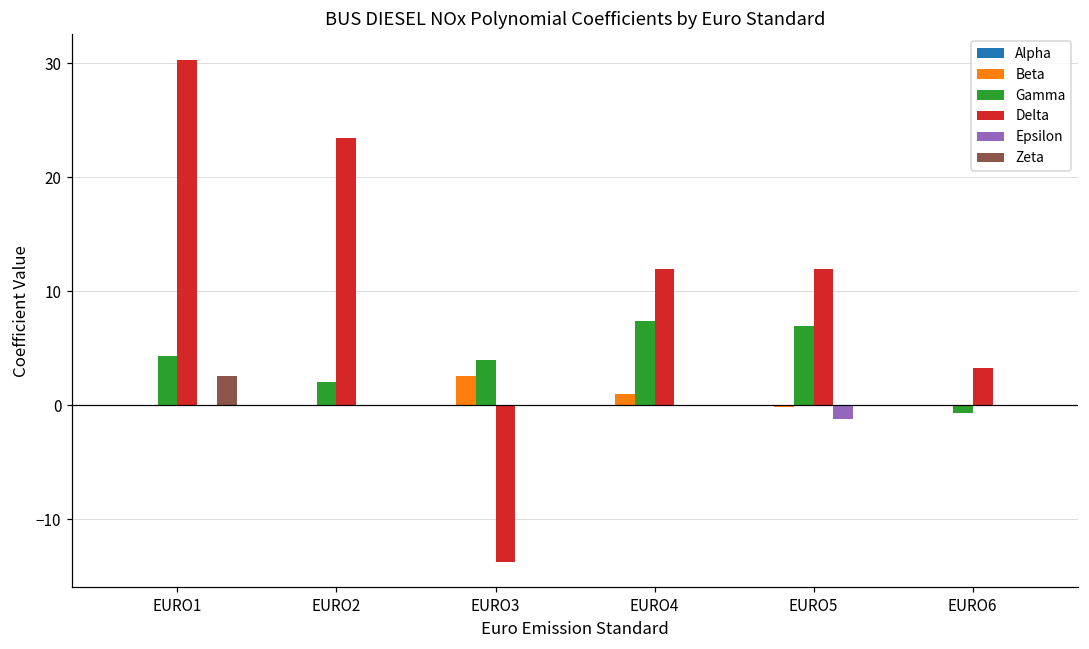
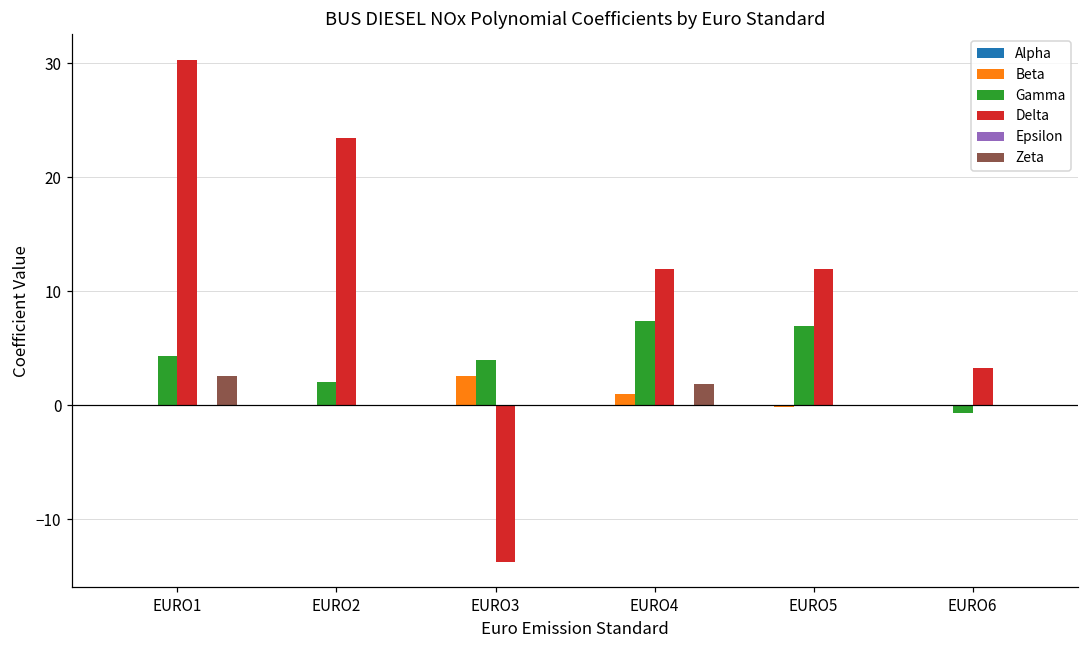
Zeta, EURO4: 0.0 -> 1.9
Epsilon, EURO5: -1.2 -> 0.0
